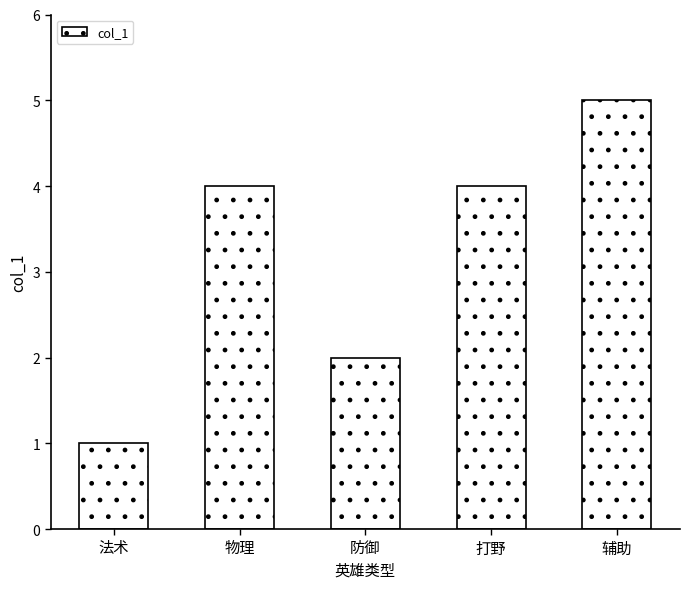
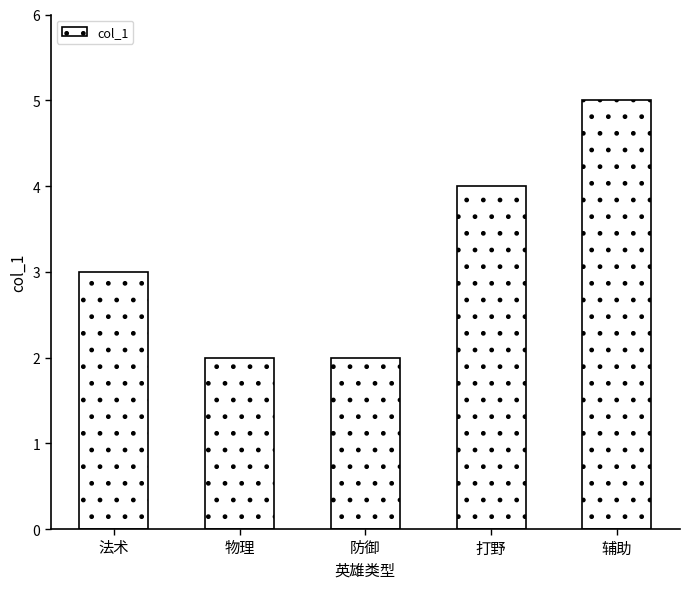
法术: 1 -> 3
物理: 4 -> 2
